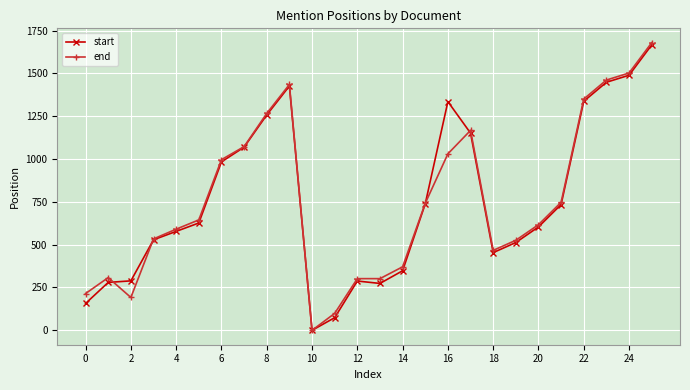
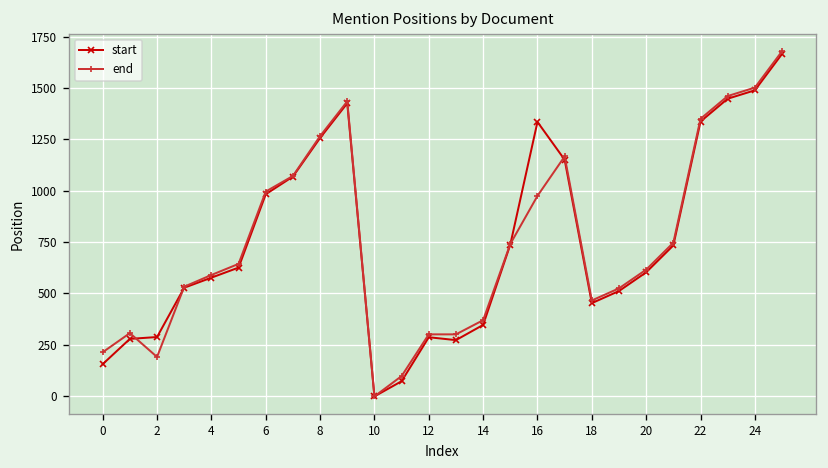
end, 16: 1030 -> 980
